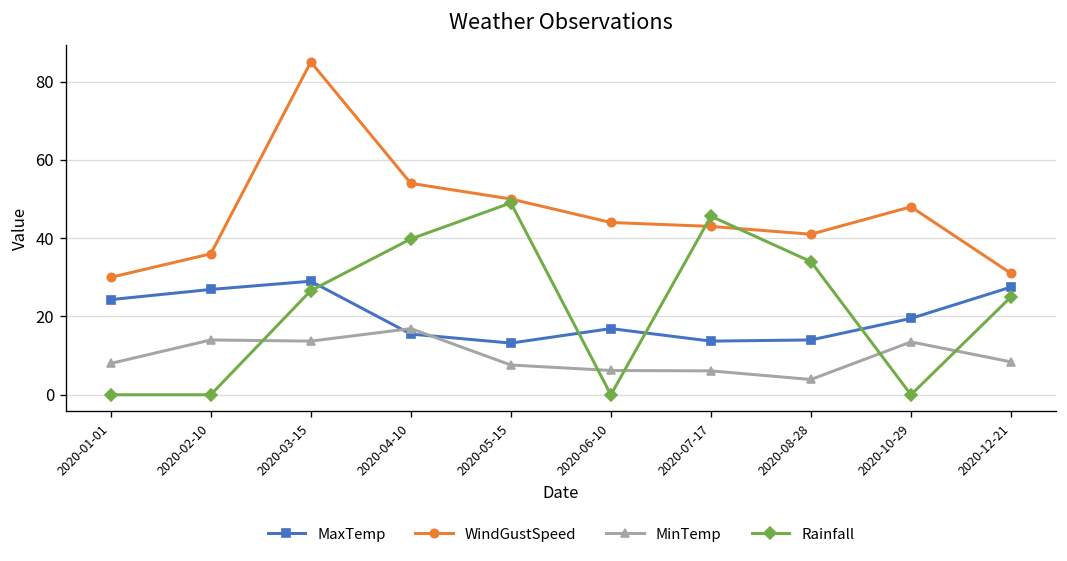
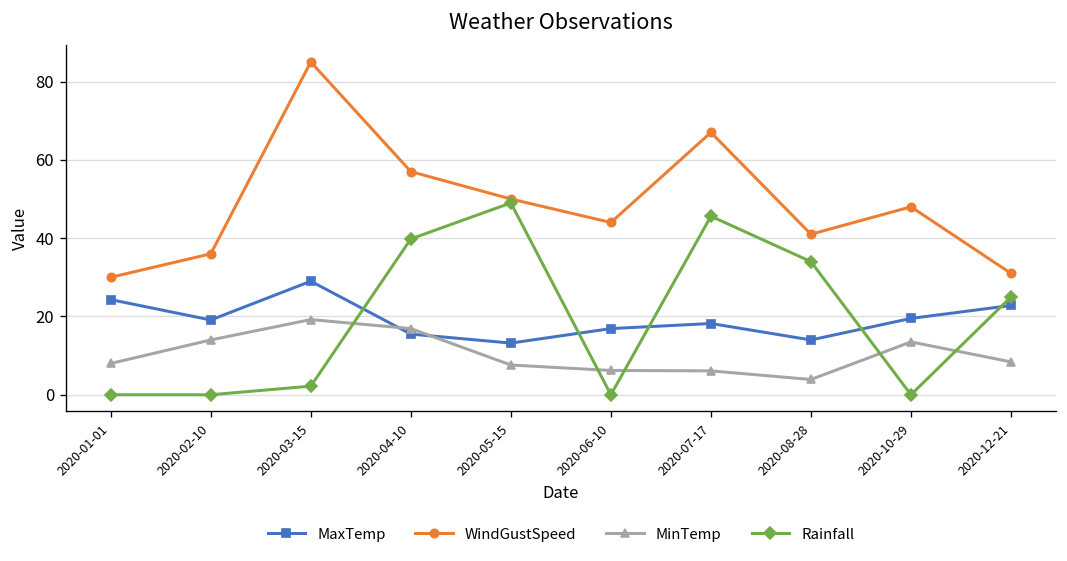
MaxTemp, 2020-02-10: 27 -> 19
MinTemp, 2020-03-15: 14 -> 19
Rainfall, 2020-03-15: 27 -> 2
WindGustSpeed, 2020-04-10: 54 -> 57
MaxTemp, 2020-07-17: 14 -> 18
WindGustSpeed, 2020-07-17: 43 -> 67
MaxTemp, 2020-12-21: 28 -> 23
